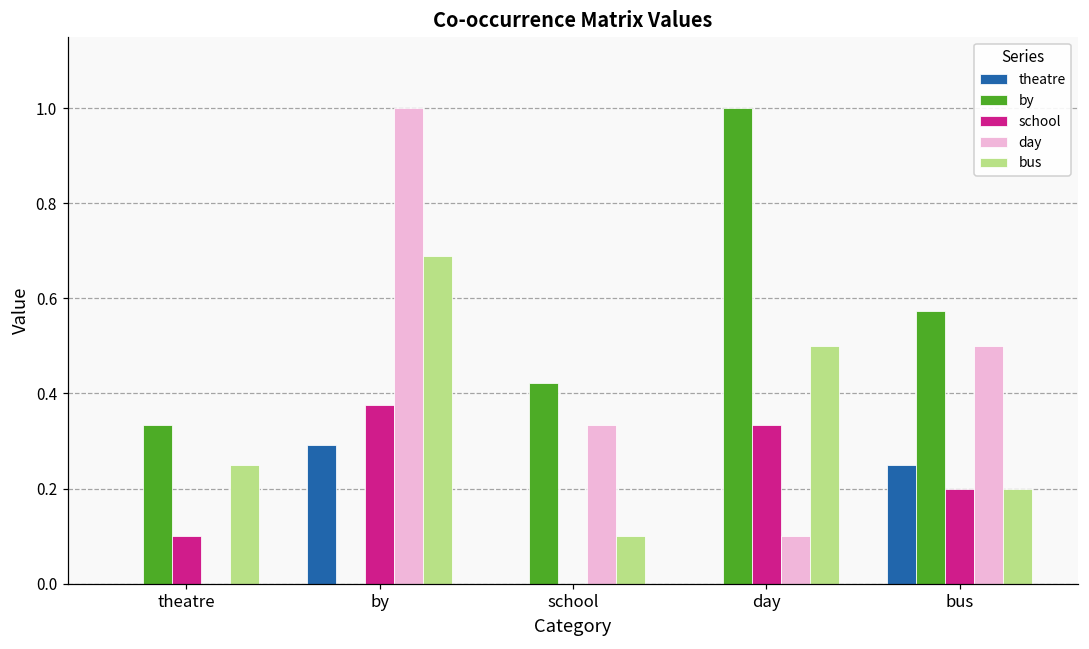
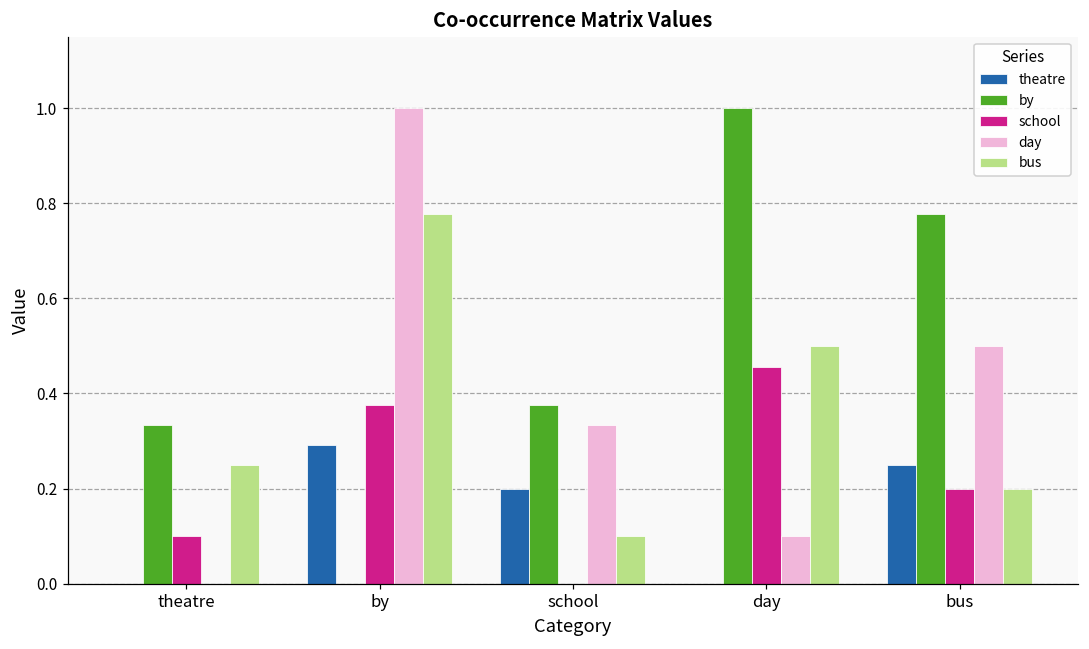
bus, by: 0.69 -> 0.78
theatre, school: 0.0 -> 0.2
by, school: 0.42 -> 0.38
school, day: 0.33 -> 0.45
by, bus: 0.57 -> 0.78
